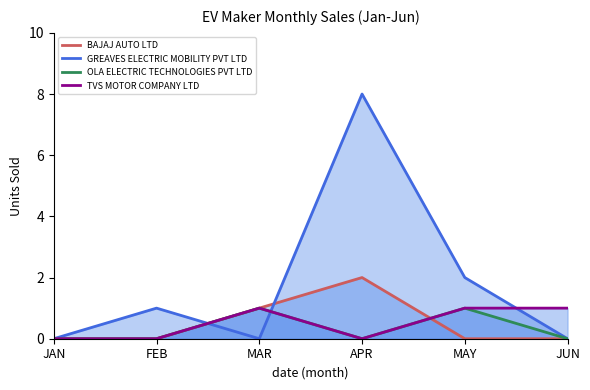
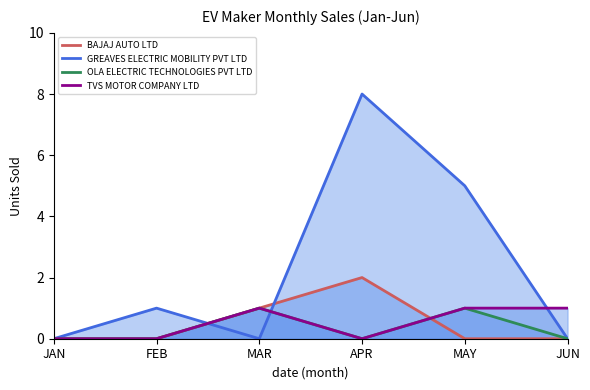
GREAVES ELECTRIC MOBILITY PVT LTD, MAY: 2 -> 5
